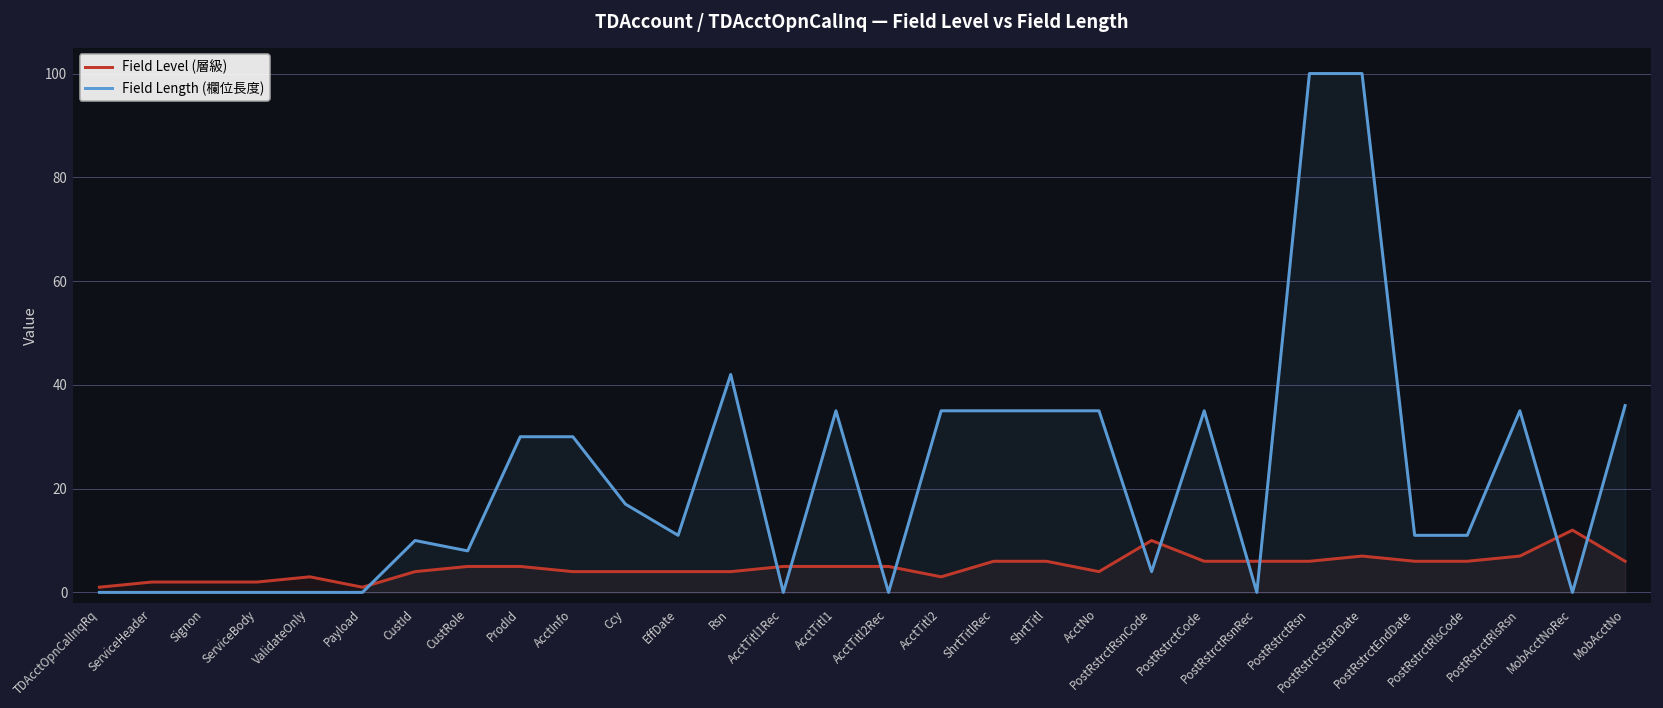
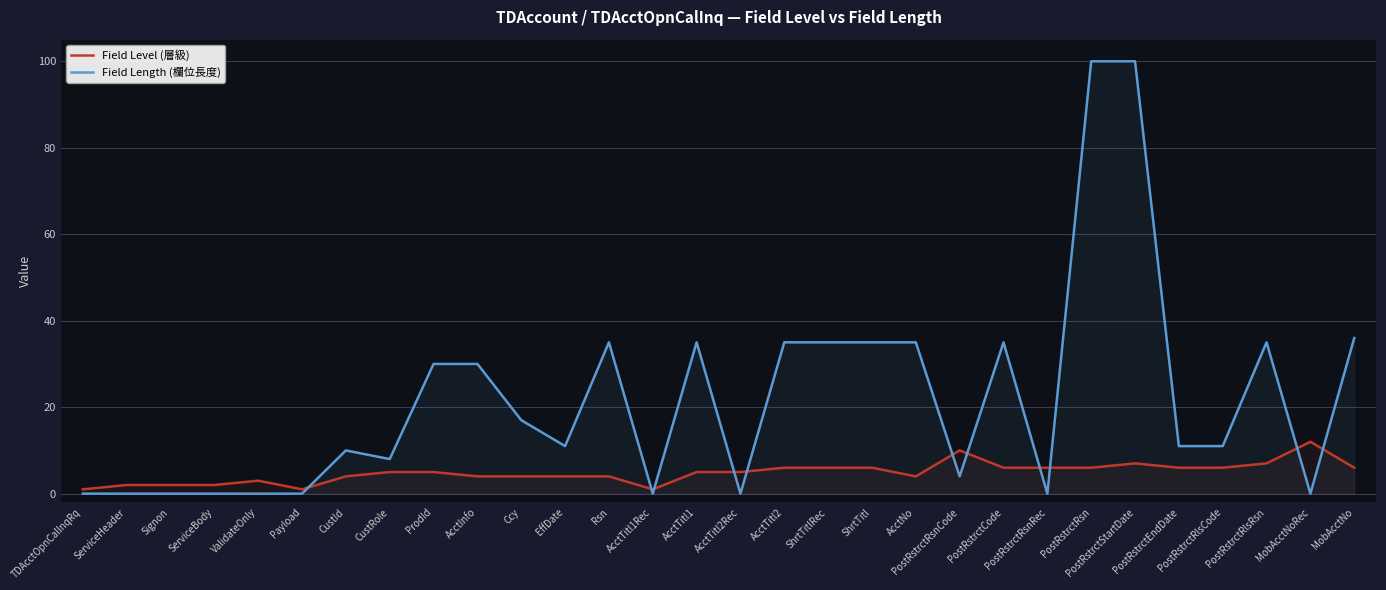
Field Length (欄位長度), Rsn: 42 -> 35
Field Level (層級), AcctTitl1Rec: 5 -> 1
Field Level (層級), AcctTitl2: 3 -> 6
